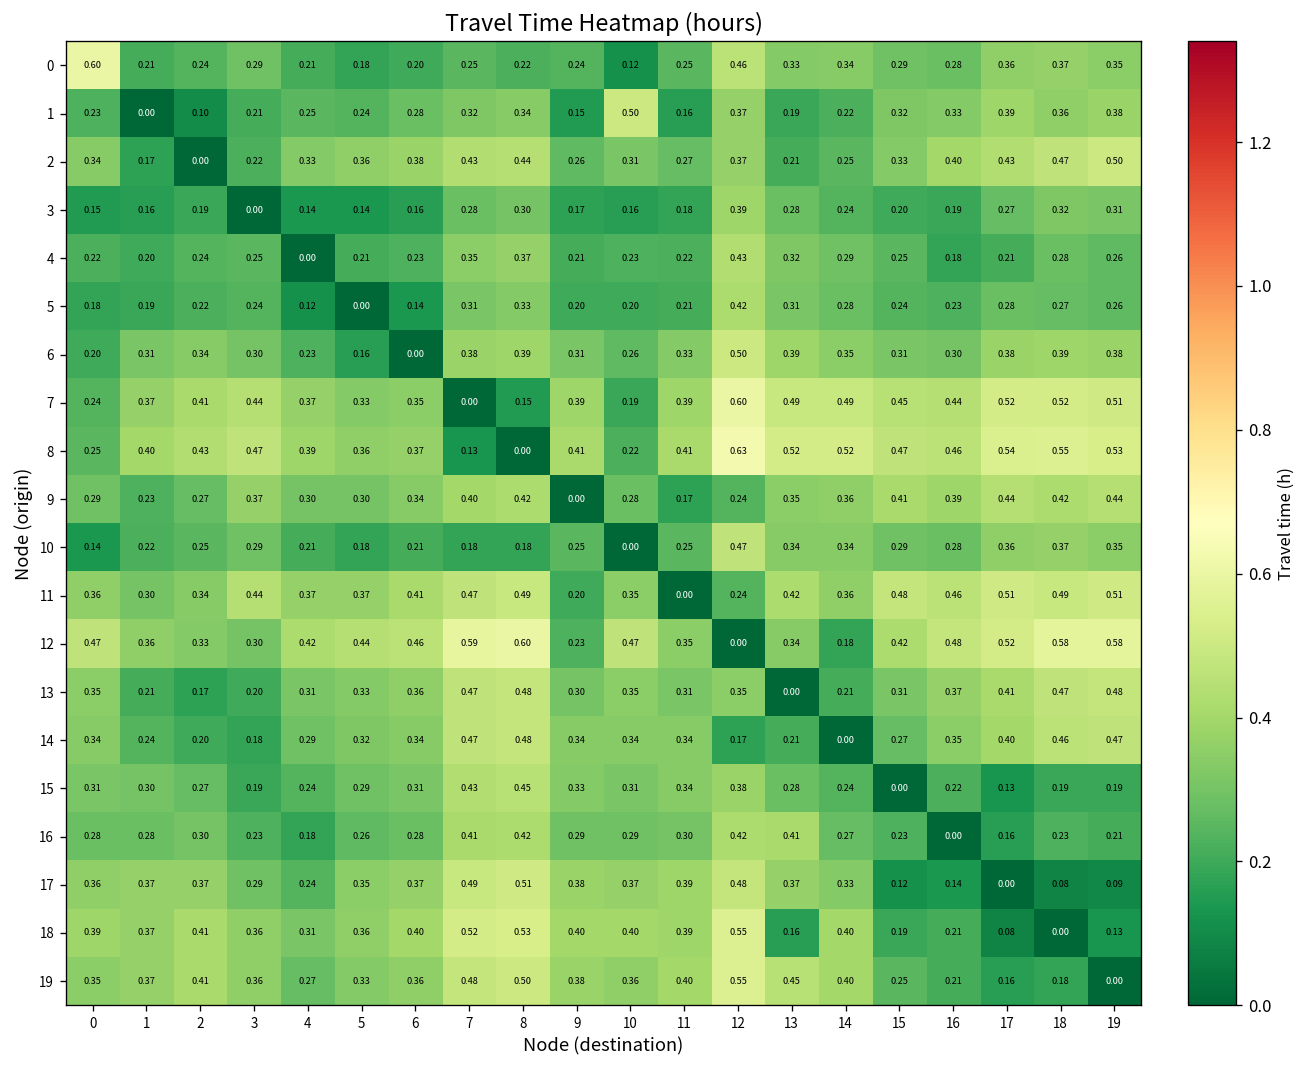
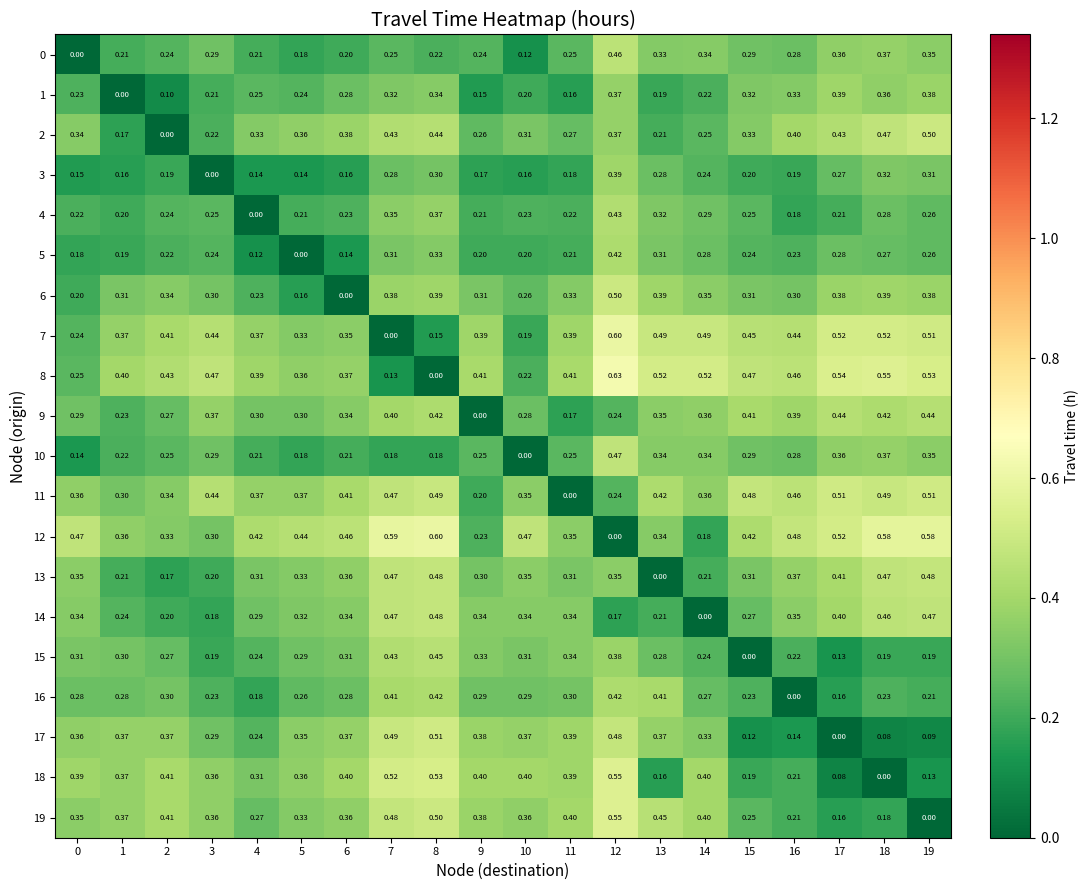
0, 0: 0.60 -> 0.00
1, 10: 0.50 -> 0.20
